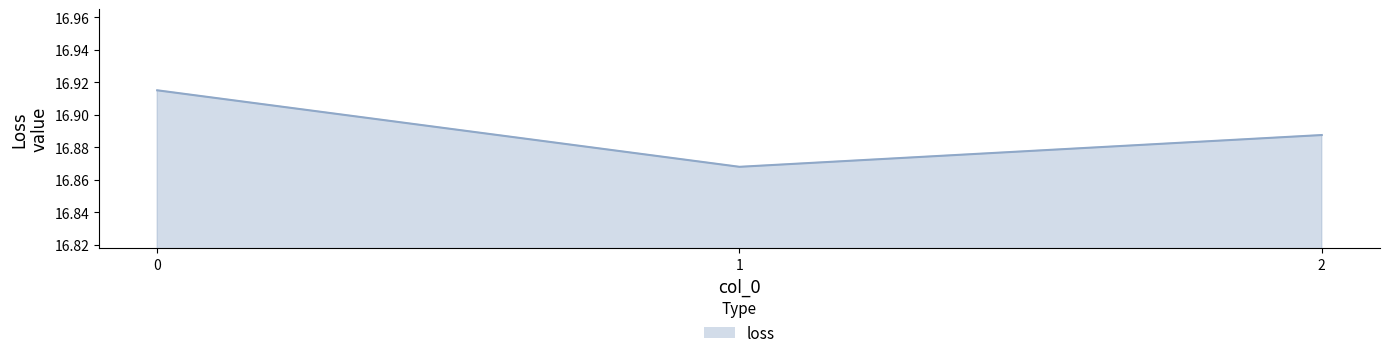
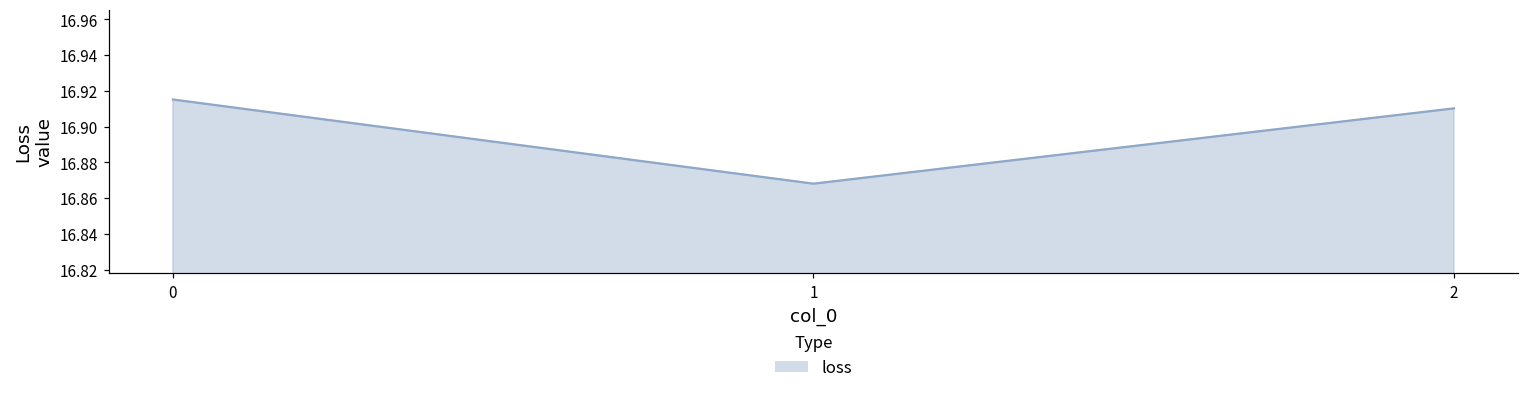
2: 16.888 -> 16.910
